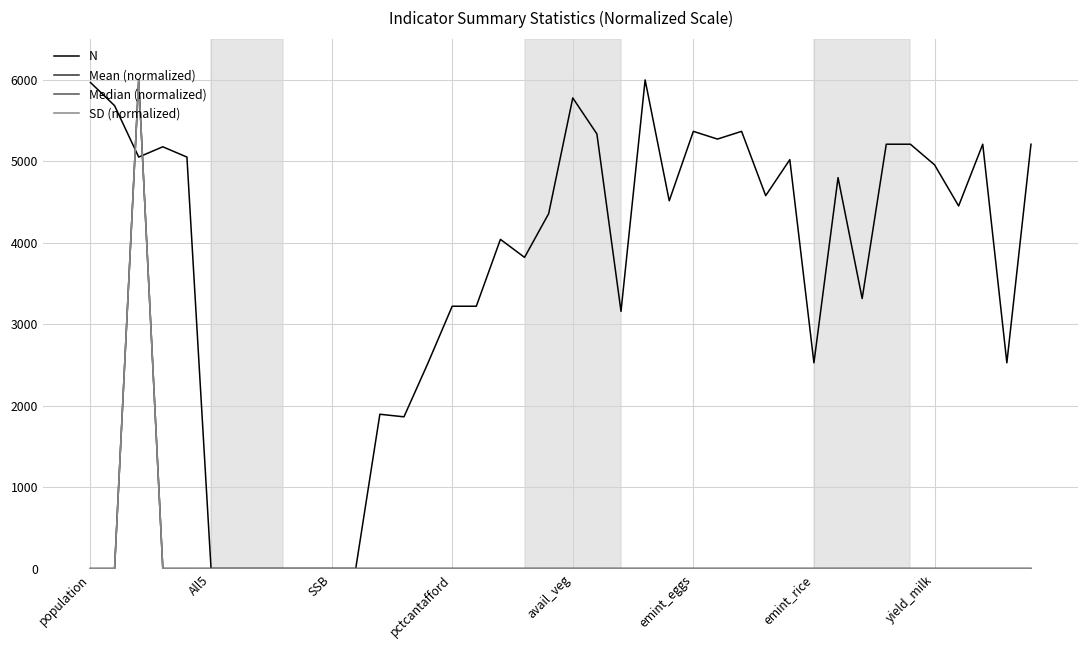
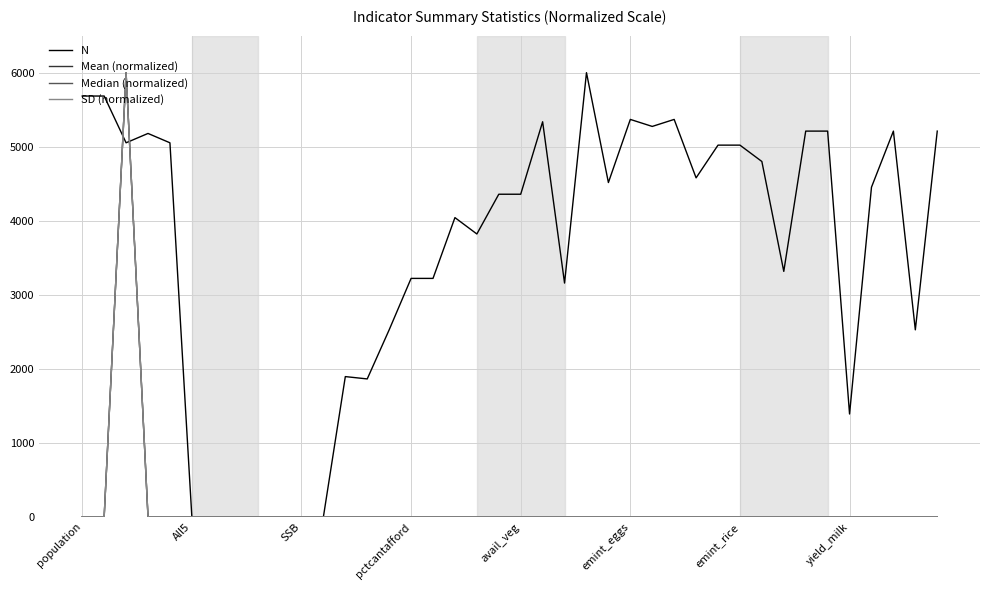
N, population: 6000 -> 5700
N, avail_veg: 5800 -> 4400
N, emint_rice: 2500 -> 5000
N, yield_milk: 5000 -> 1400
